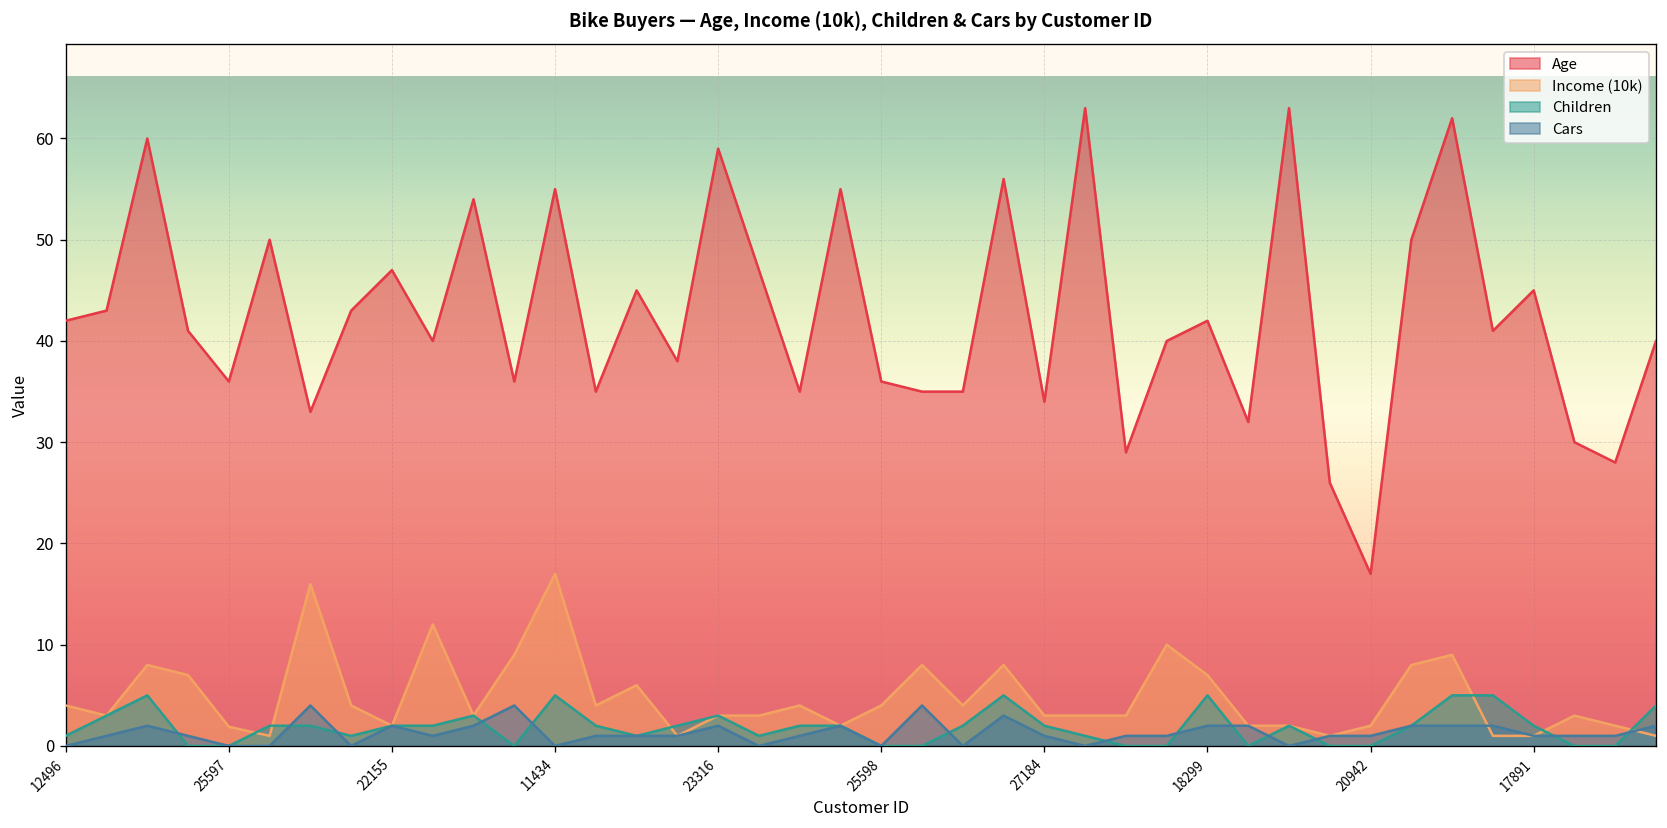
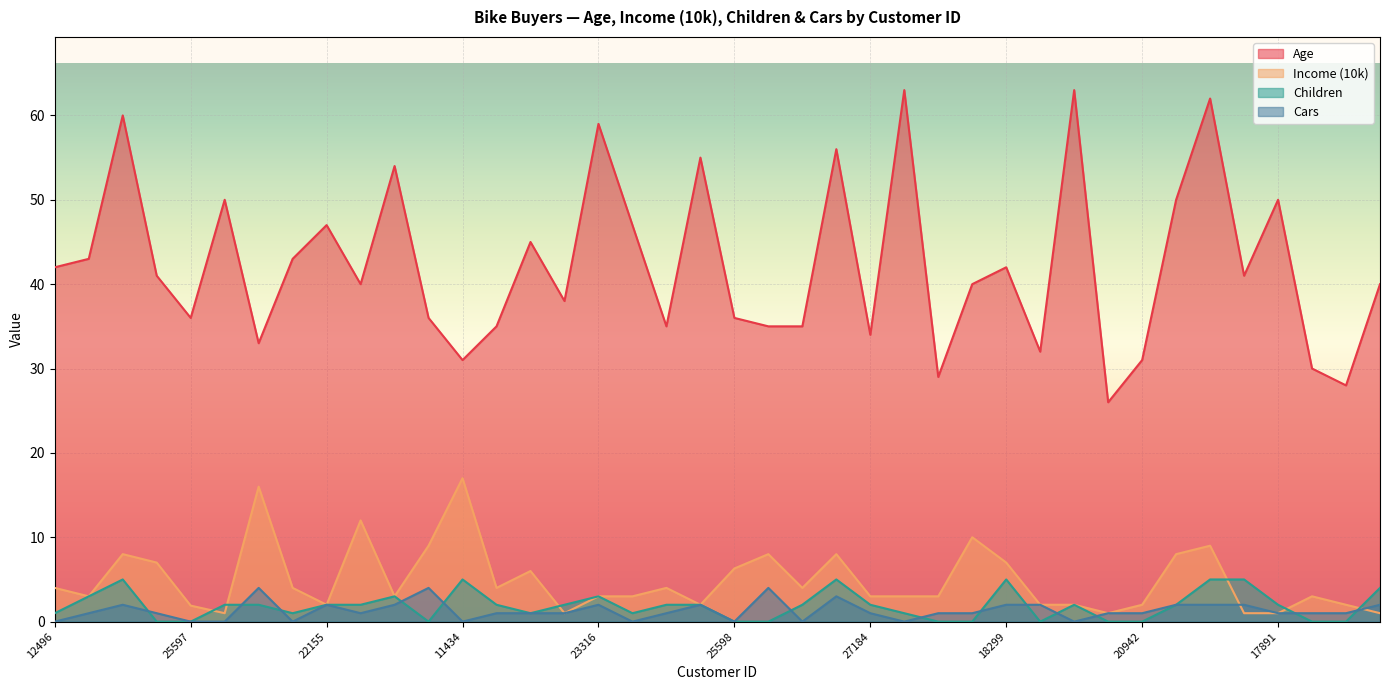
Age, 11434: 55 -> 31
Income (10k), 25598: 4 -> 6
Age, 20942: 17 -> 31
Age, 17891: 45 -> 50
